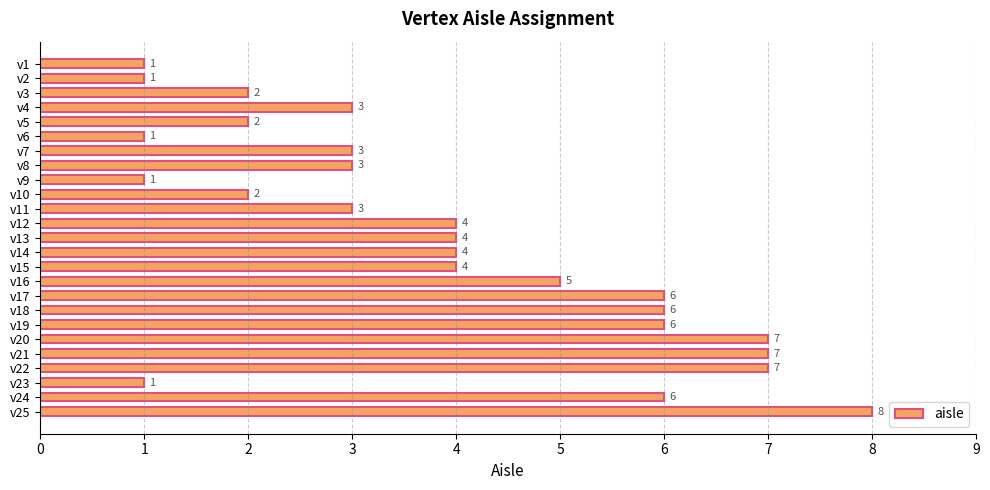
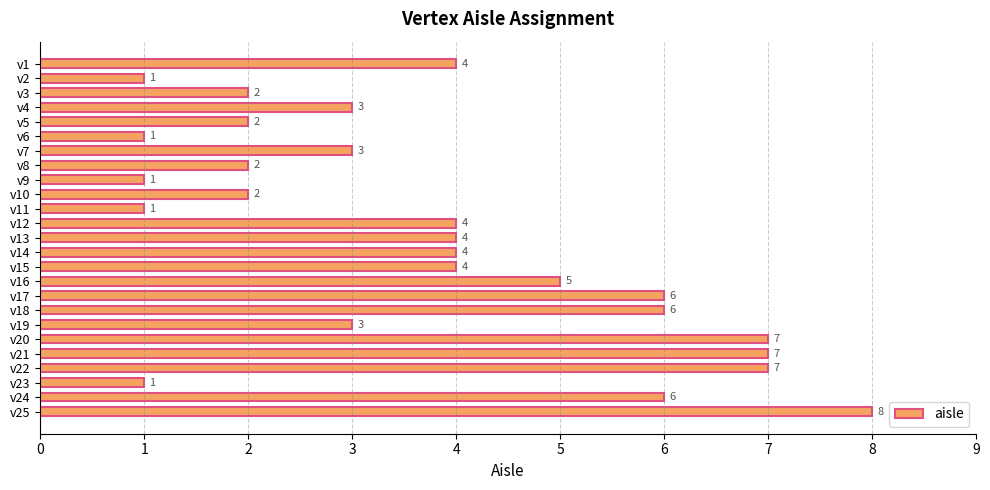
v1: 1 -> 4
v8: 3 -> 2
v11: 3 -> 1
v19: 6 -> 3
